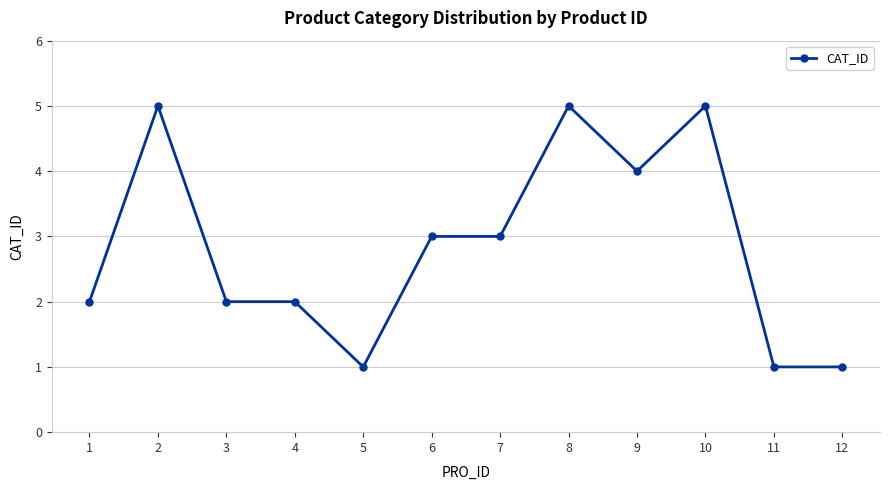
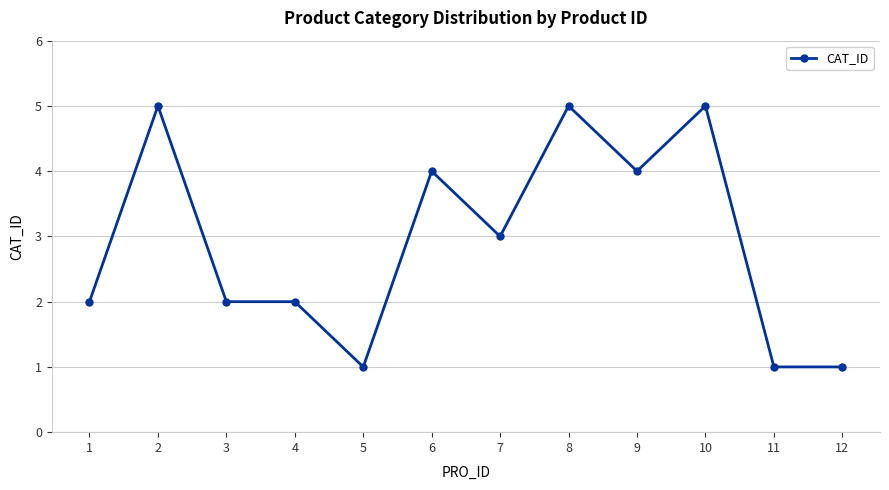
6: 3 -> 4
